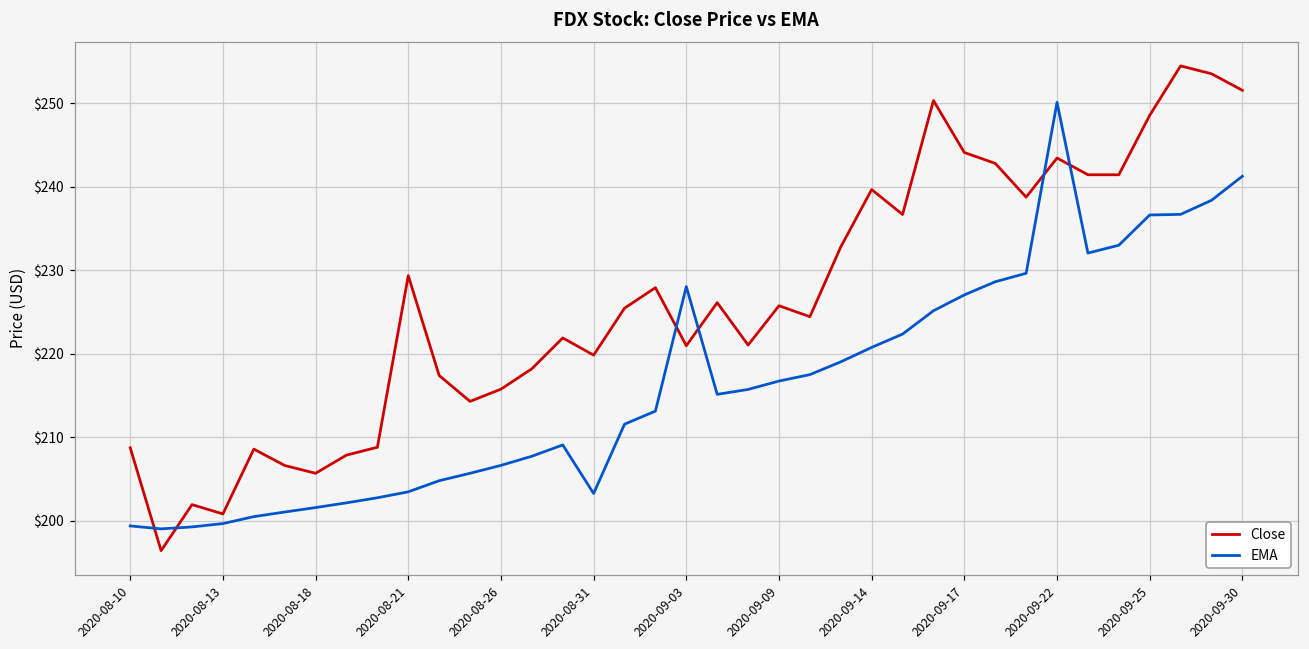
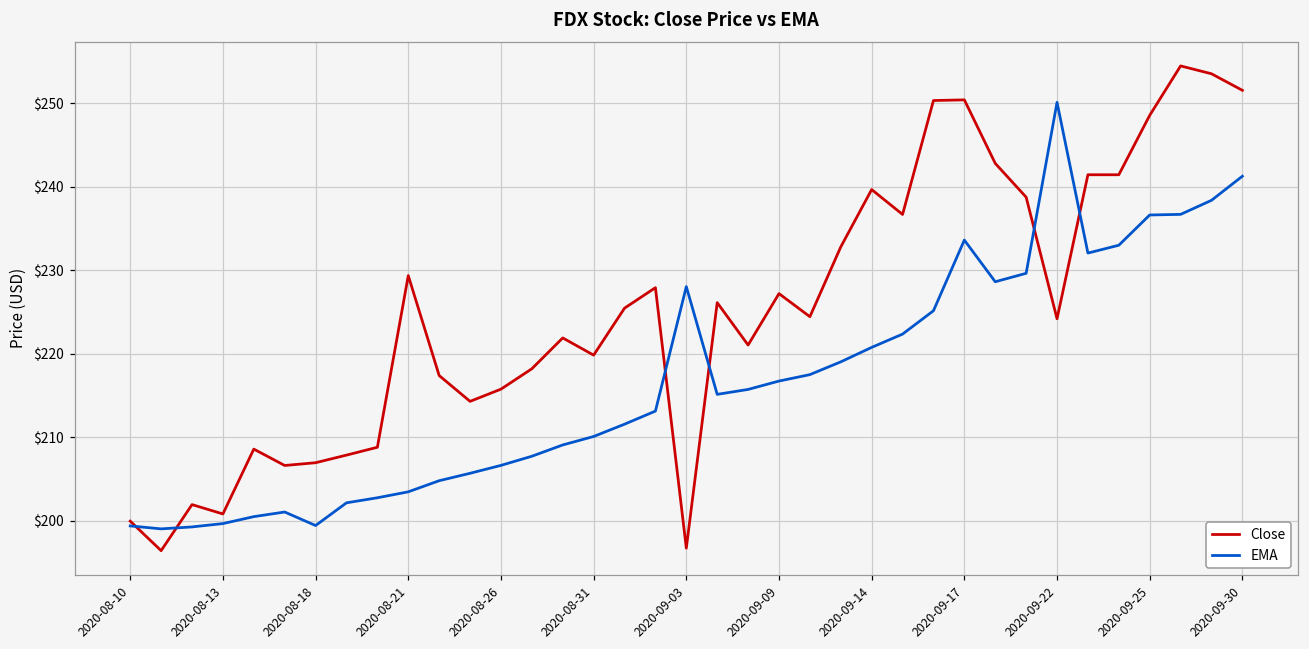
Close, 2020-08-10: $209 -> $200
Close, 2020-08-18: $206 -> $207
EMA, 2020-08-18: $202 -> $199
EMA, 2020-08-31: $203 -> $210
Close, 2020-09-03: $221 -> $197
Close, 2020-09-09: $226 -> $227
Close, 2020-09-17: $244 -> $250
EMA, 2020-09-17: $227 -> $234
Close, 2020-09-22: $243 -> $224
